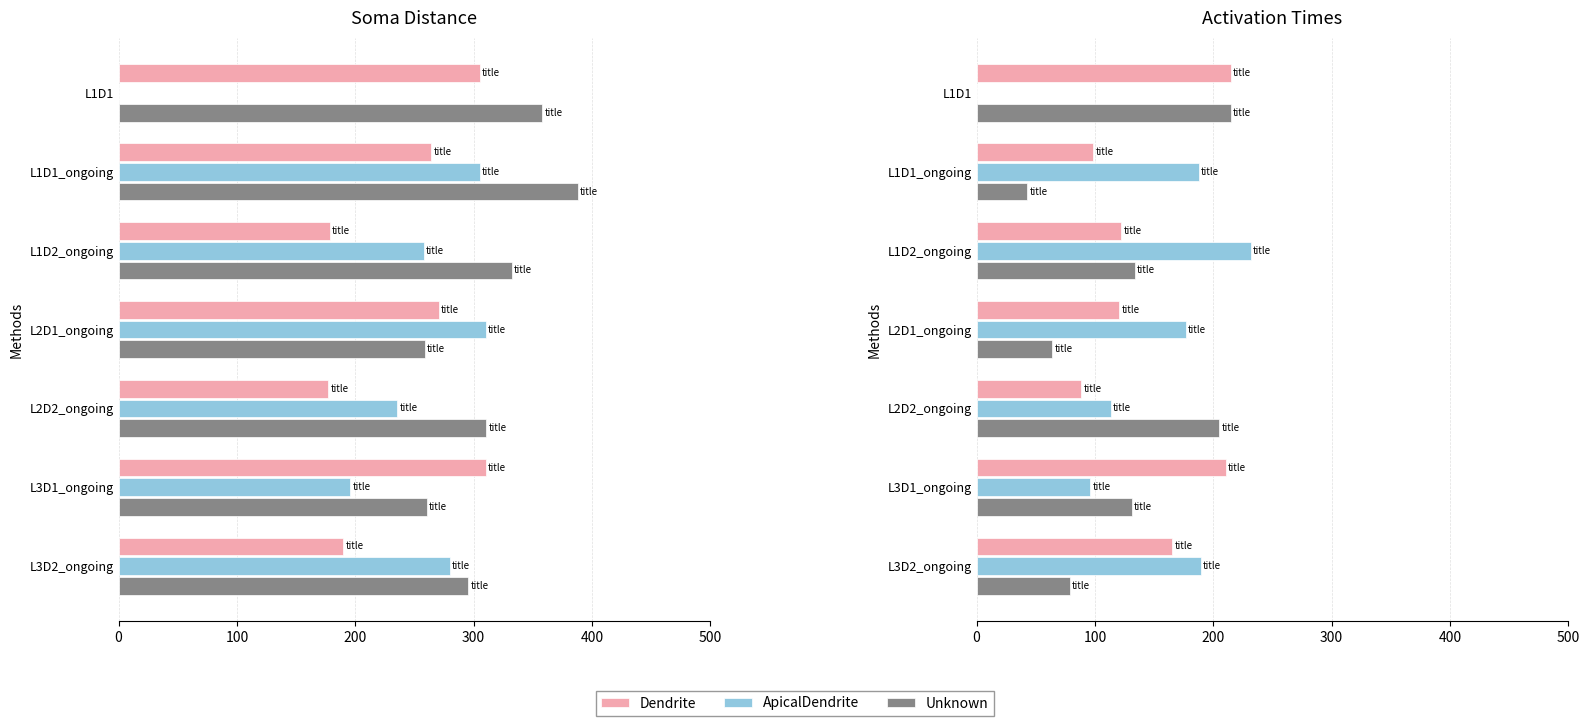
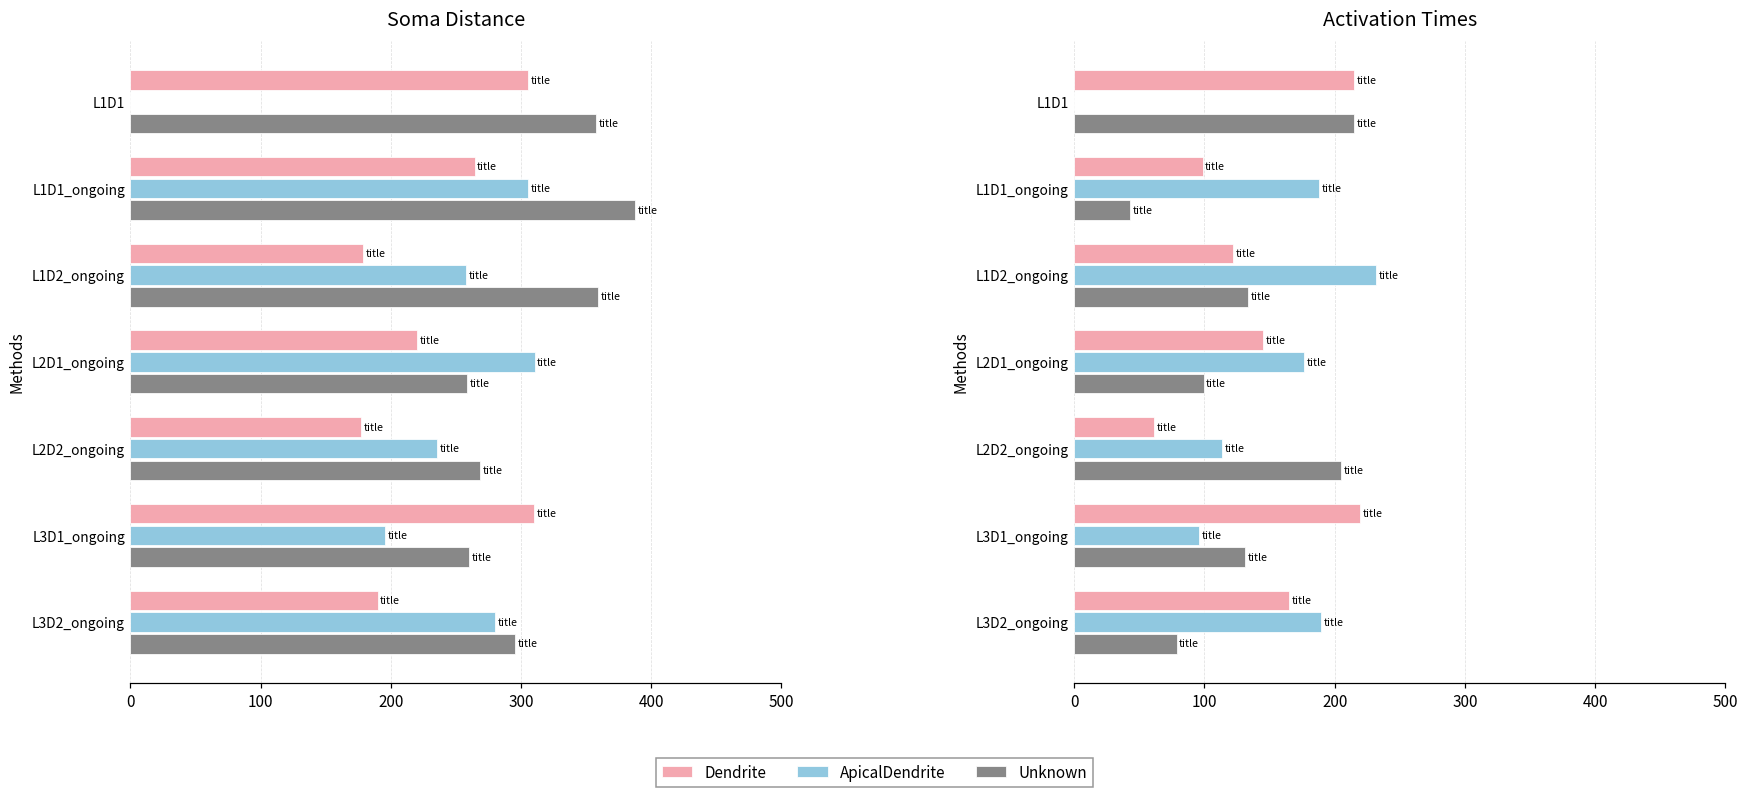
Soma Distance, Unknown, L1D2_ongoing: 332 -> 359
Soma Distance, Dendrite, L2D1_ongoing: 271 -> 221
Soma Distance, Unknown, L2D2_ongoing: 311 -> 269
Activation Times, Dendrite, L2D1_ongoing: 120 -> 145
Activation Times, Unknown, L2D1_ongoing: 64 -> 99
Activation Times, Dendrite, L2D2_ongoing: 88 -> 62
Activation Times, Dendrite, L3D1_ongoing: 211 -> 220
